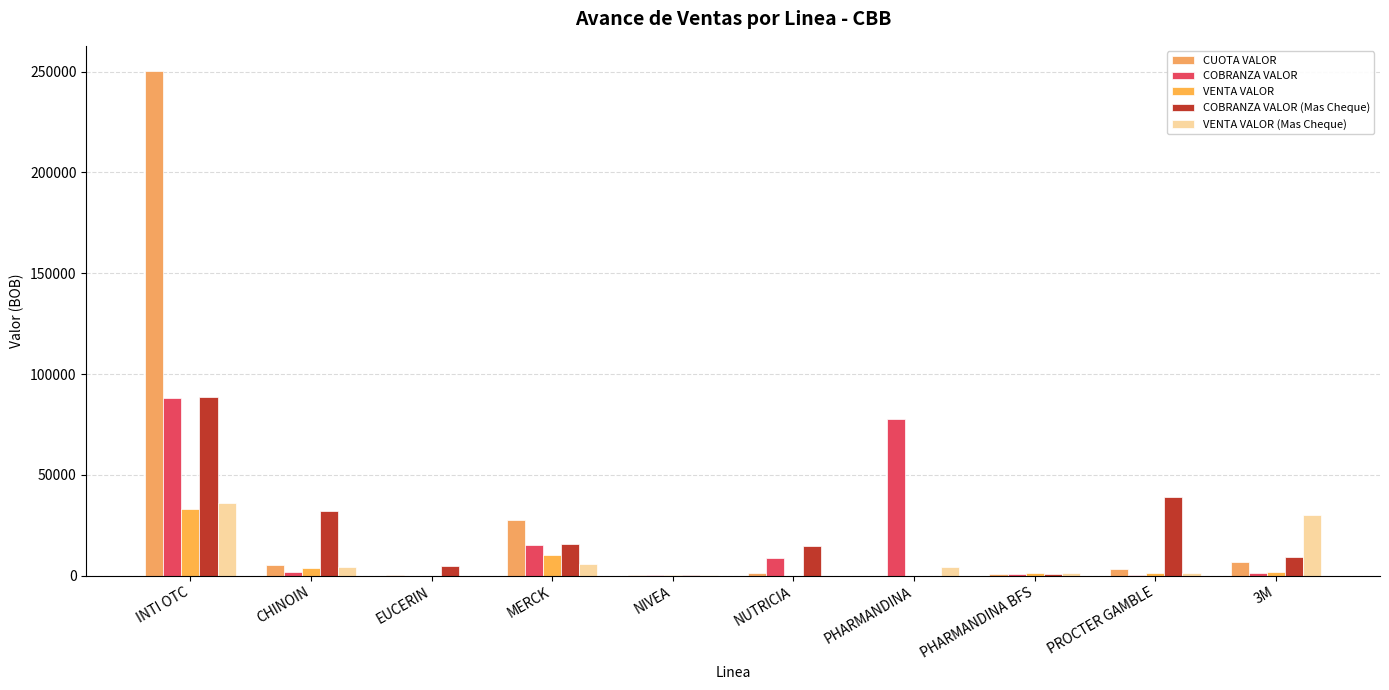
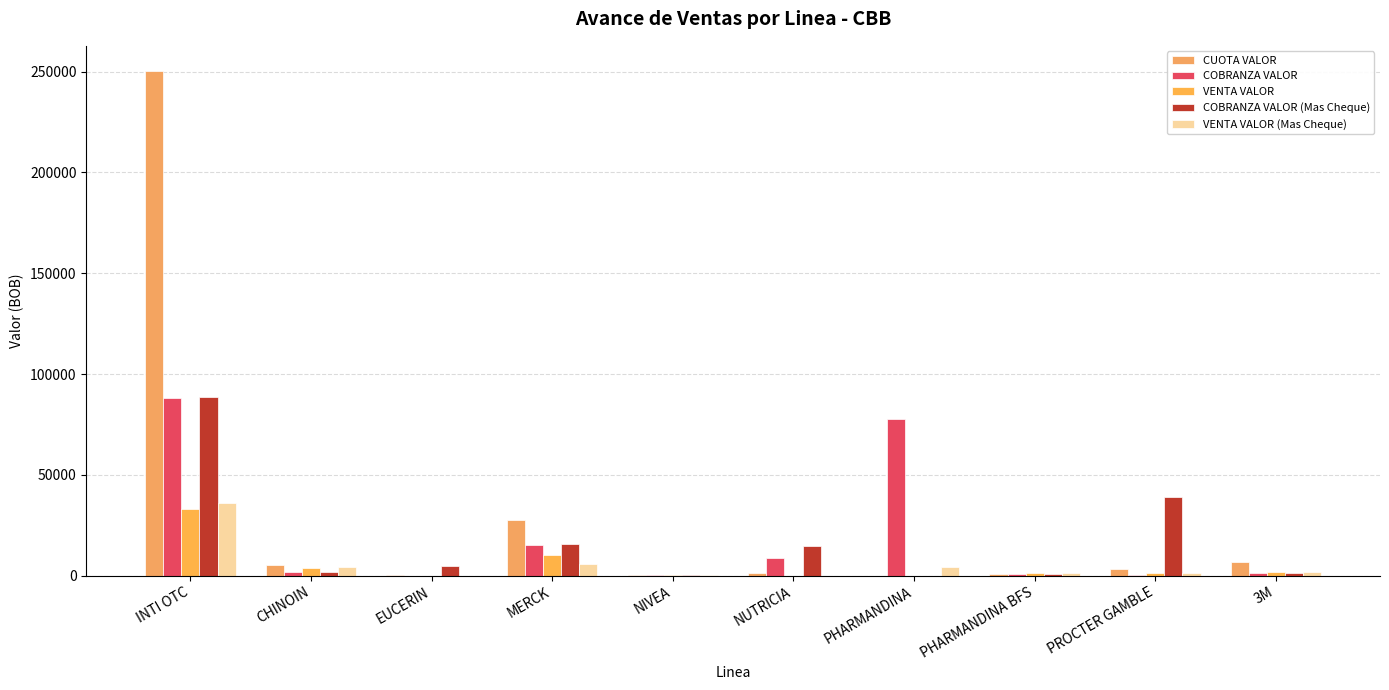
COBRANZA VALOR (Mas Cheque), CHINOIN: 32000 -> 2000
COBRANZA VALOR (Mas Cheque), 3M: 9000 -> 1000
VENTA VALOR (Mas Cheque), 3M: 30000 -> 2000
